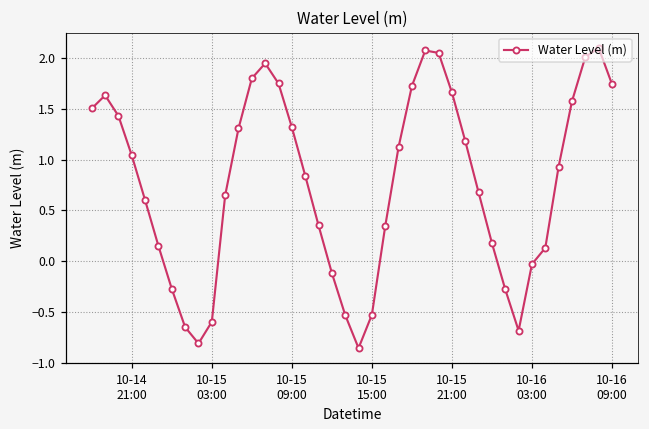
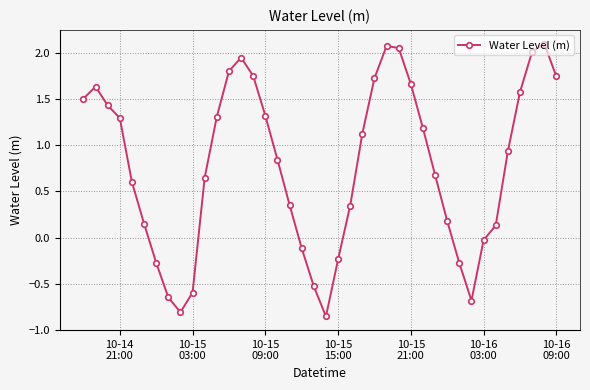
10-14 21:00: 1.0 -> 1.3
10-15 15:00: -0.5 -> -0.2
